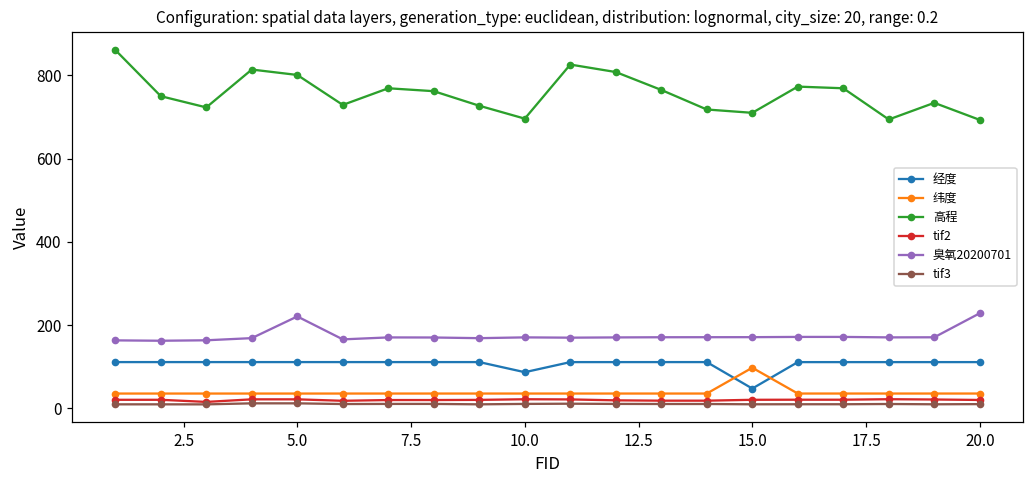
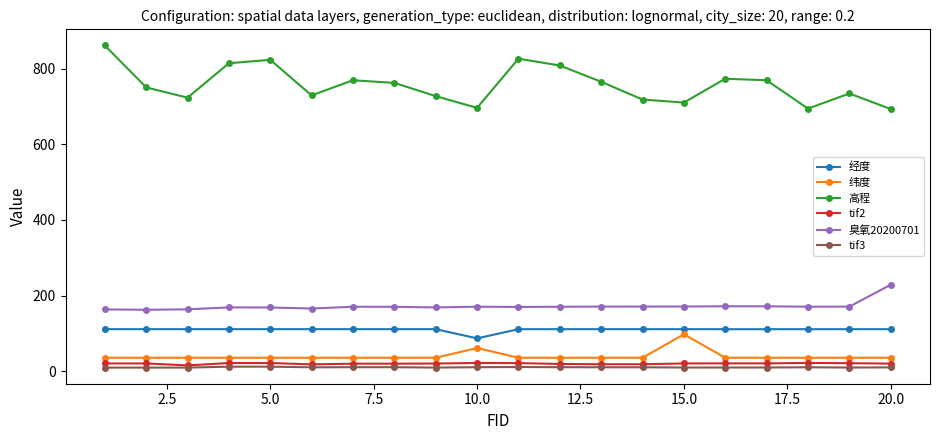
高程, 5.0: 800 -> 820
臭氧20200701, 5.0: 220 -> 170
纬度, 10.0: 40 -> 60
经度, 15.0: 50 -> 110
